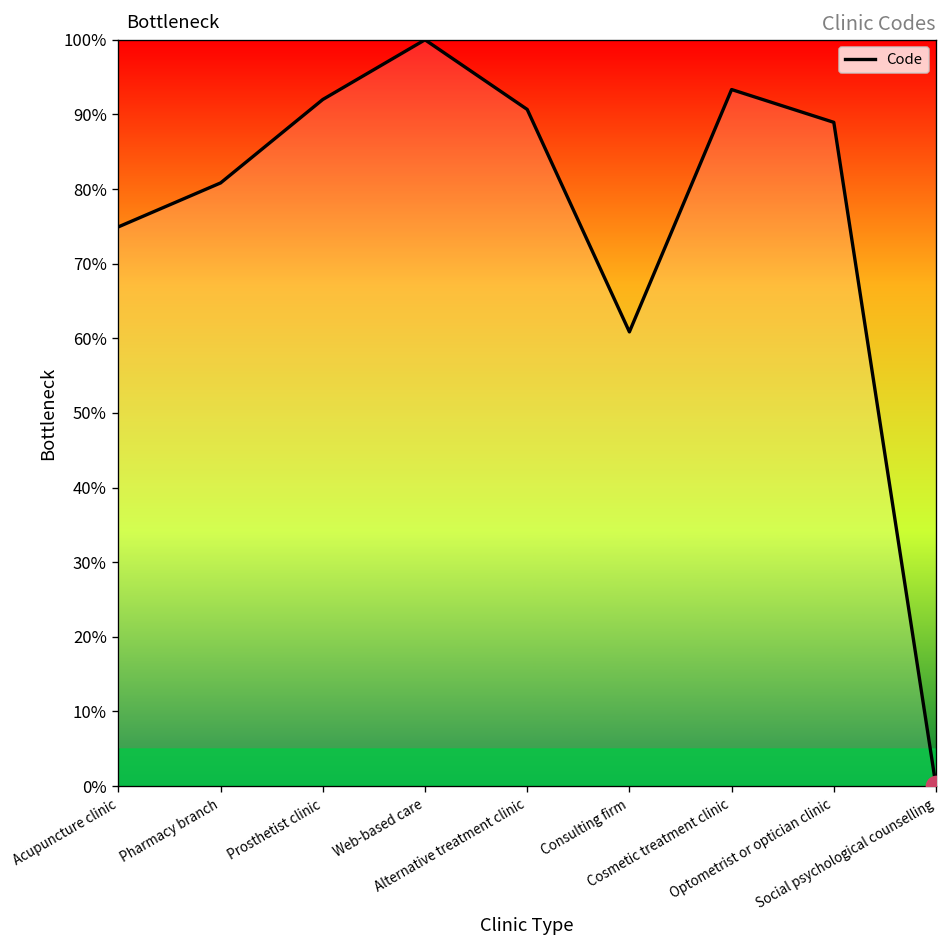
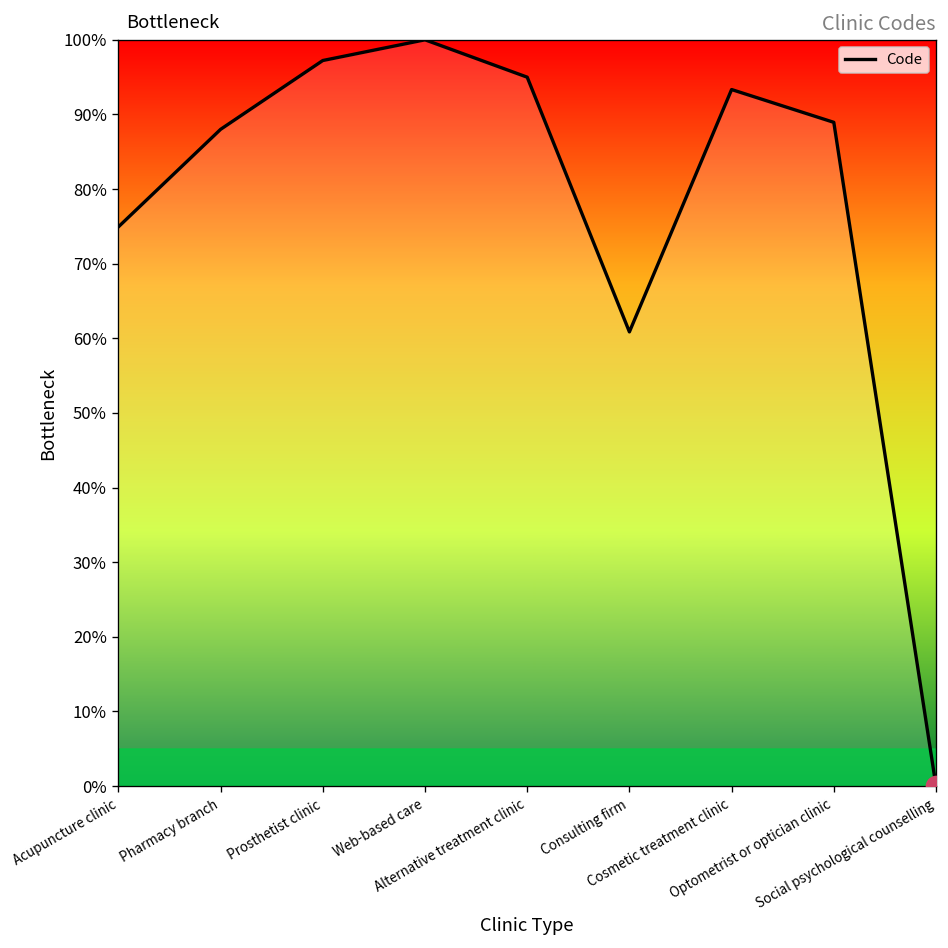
Code, Pharmacy branch: 81% -> 88%
Code, Prosthetist clinic: 92% -> 97%
Code, Alternative treatment clinic: 91% -> 95%
